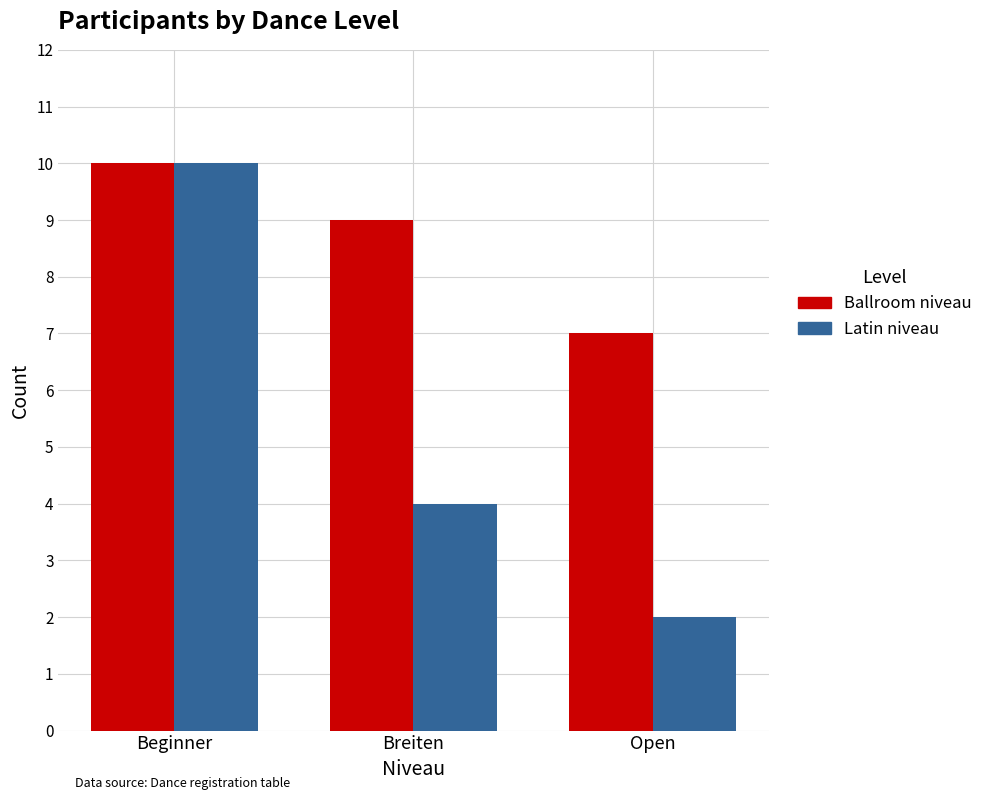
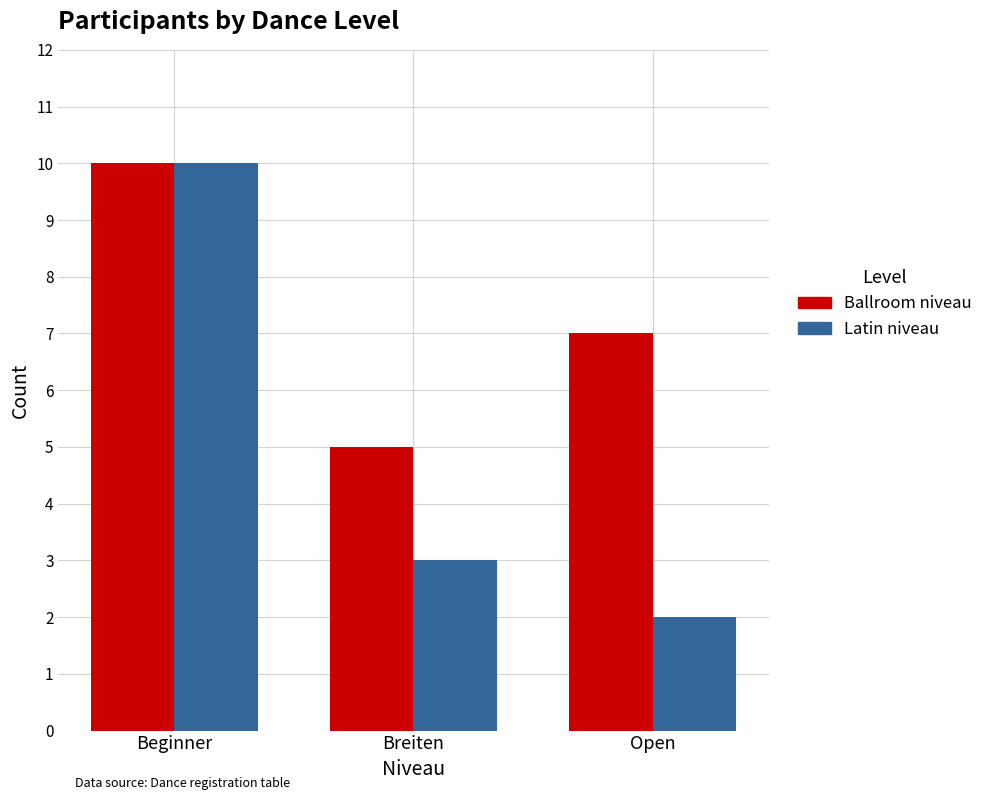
Ballroom niveau, Breiten: 9 -> 5
Latin niveau, Breiten: 4 -> 3
